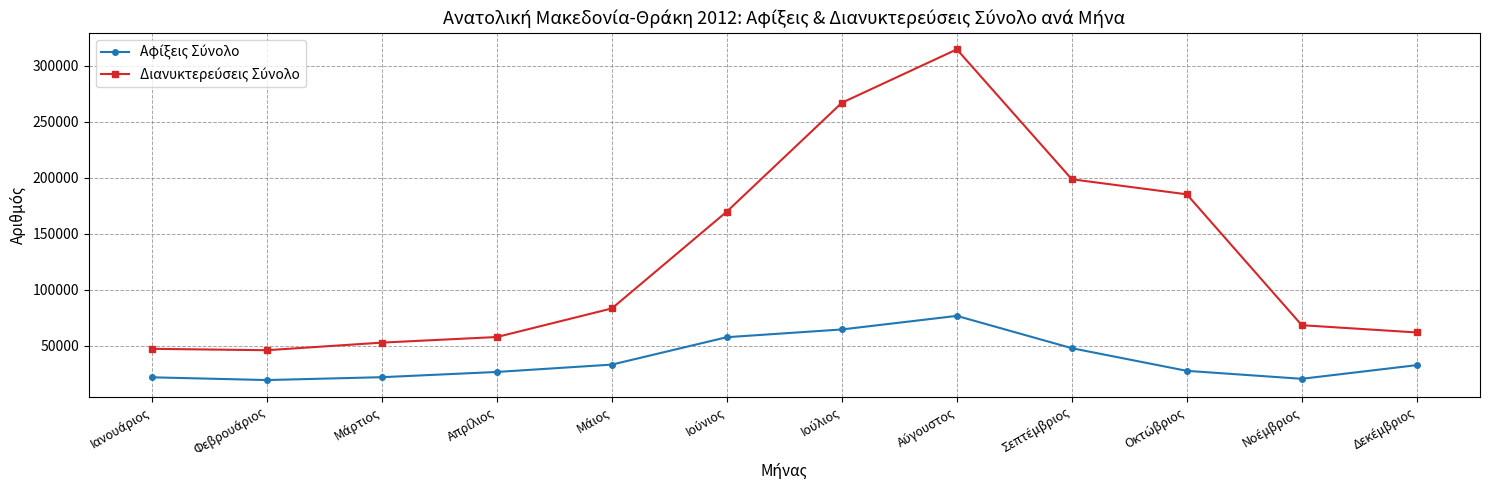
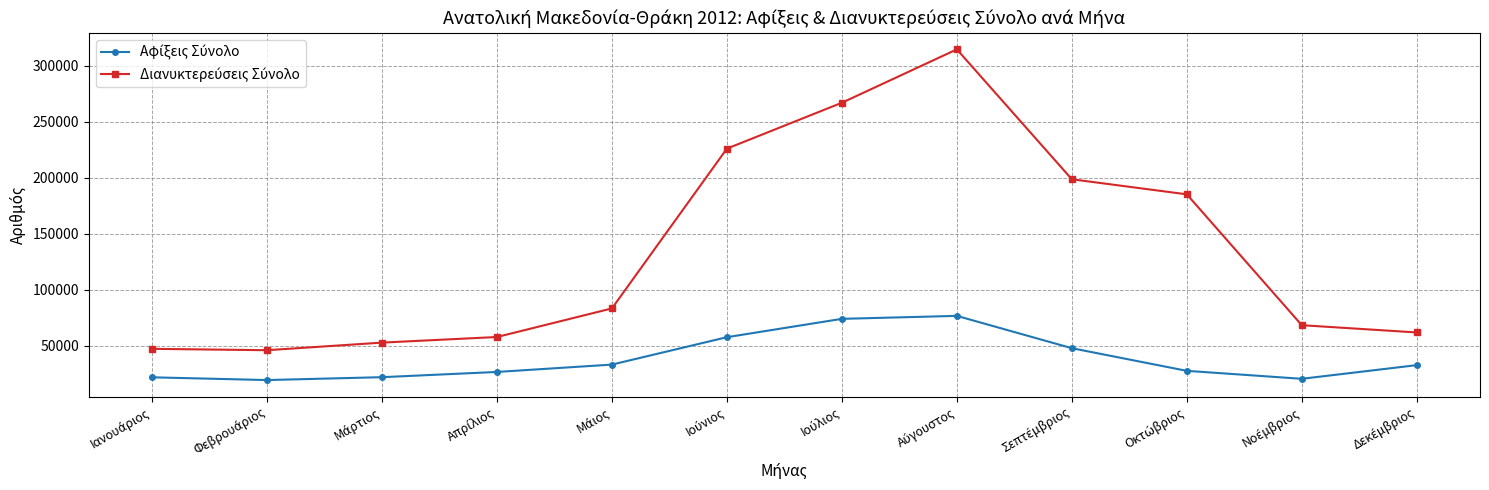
Διανυκτερεύσεις Σύνολο, Ιούνιος: 170000 -> 226000
Αφίξεις Σύνολο, Ιούλιος: 65000 -> 74000
